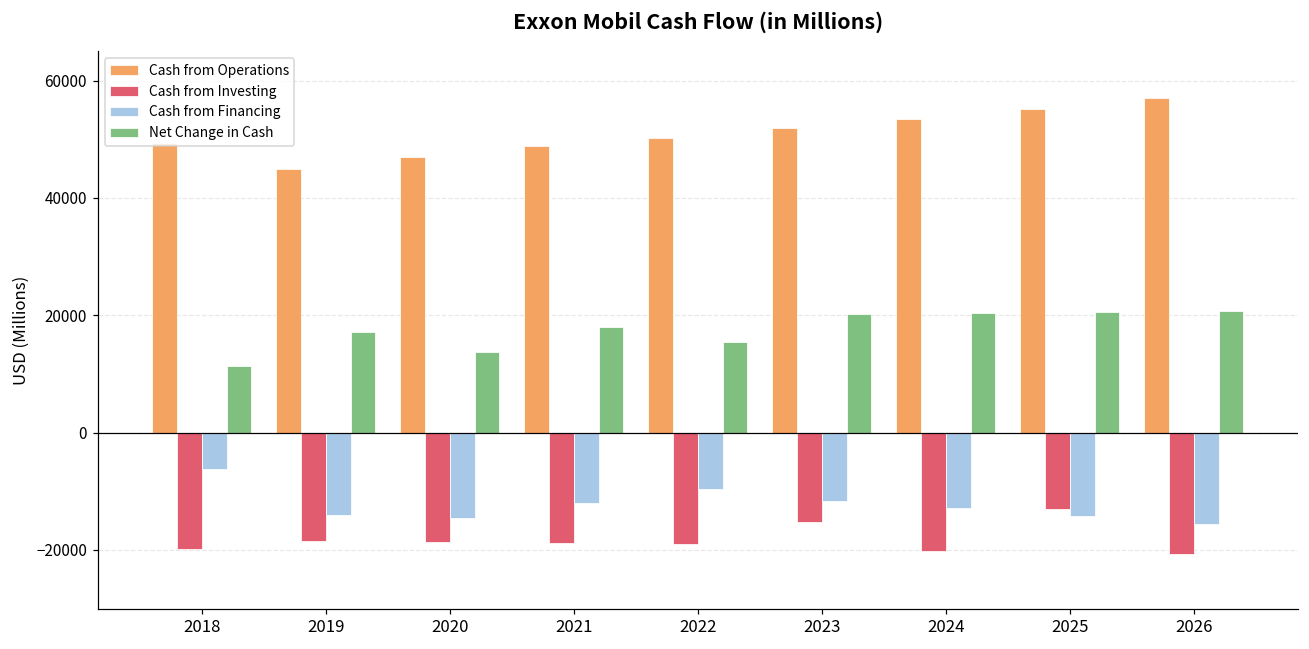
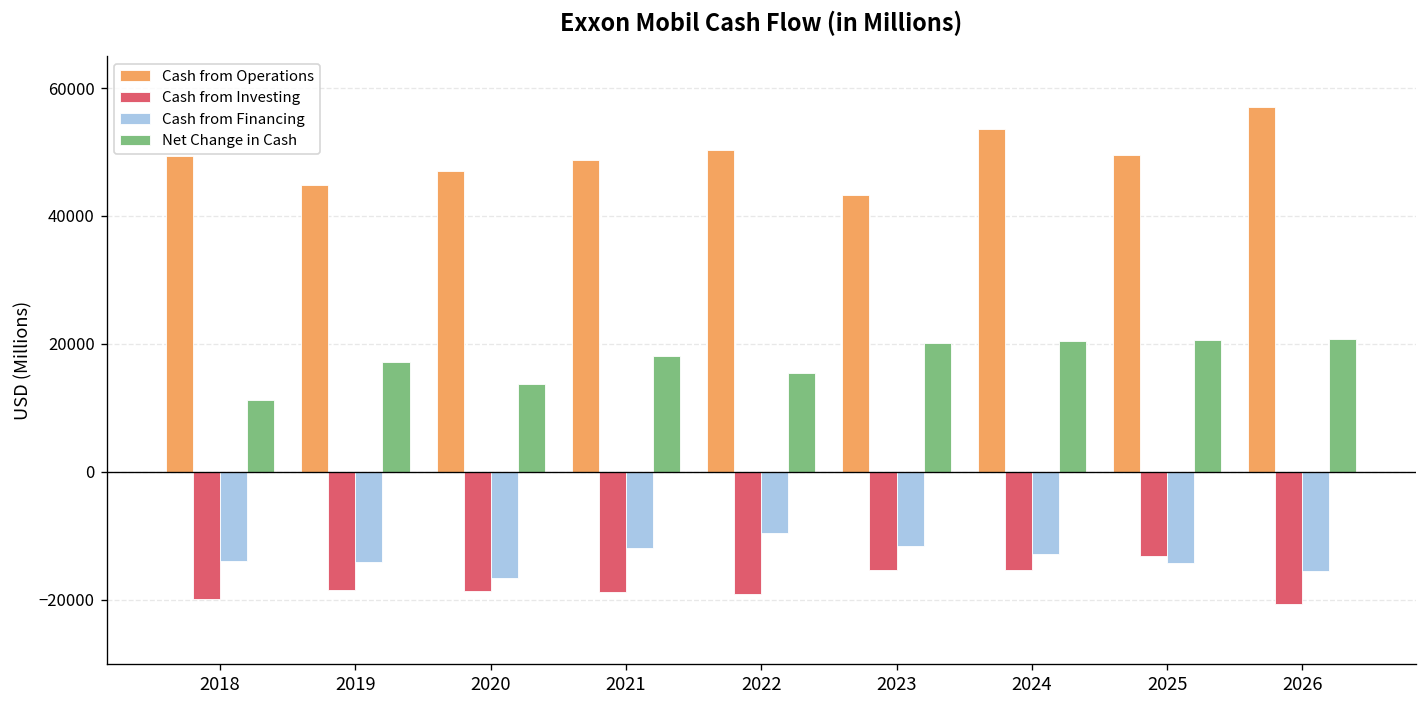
Cash from Financing, 2018: -6000 -> -14000
Cash from Financing, 2020: -15000 -> -17000
Cash from Operations, 2023: 52000 -> 43000
Cash from Investing, 2024: -20000 -> -15000
Cash from Operations, 2025: 55000 -> 50000
